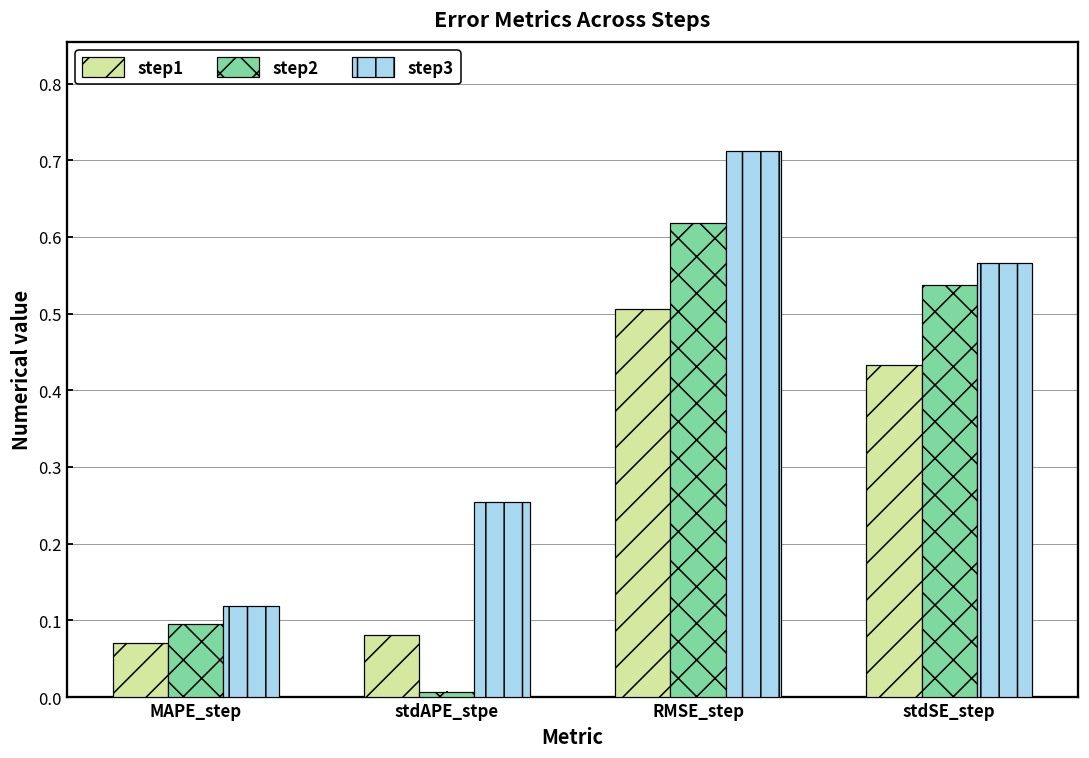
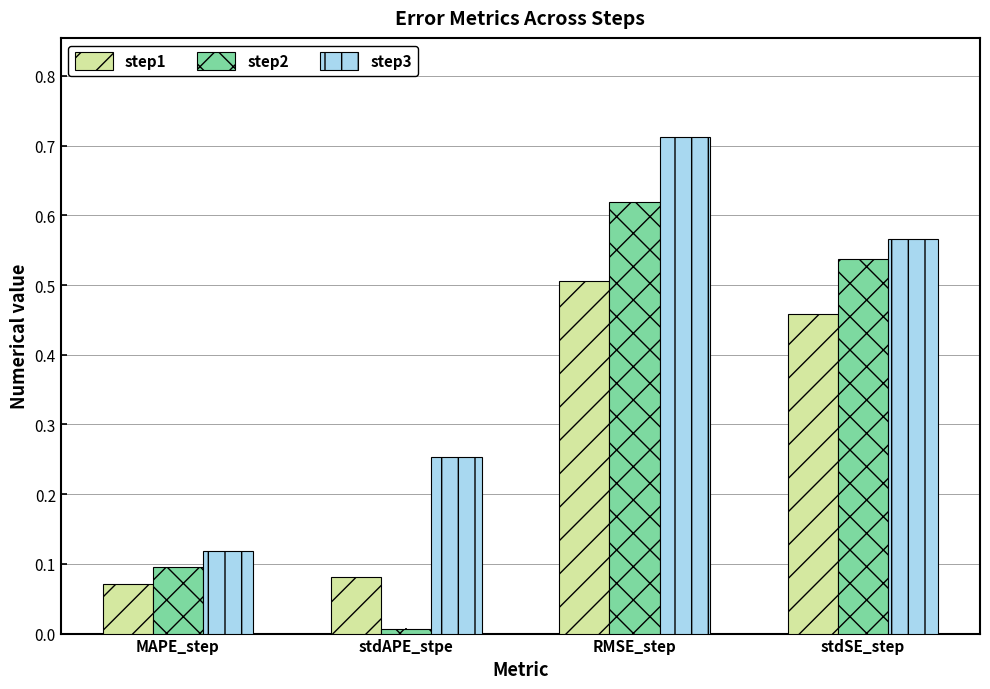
step1, stdSE_step: 0.43 -> 0.46
